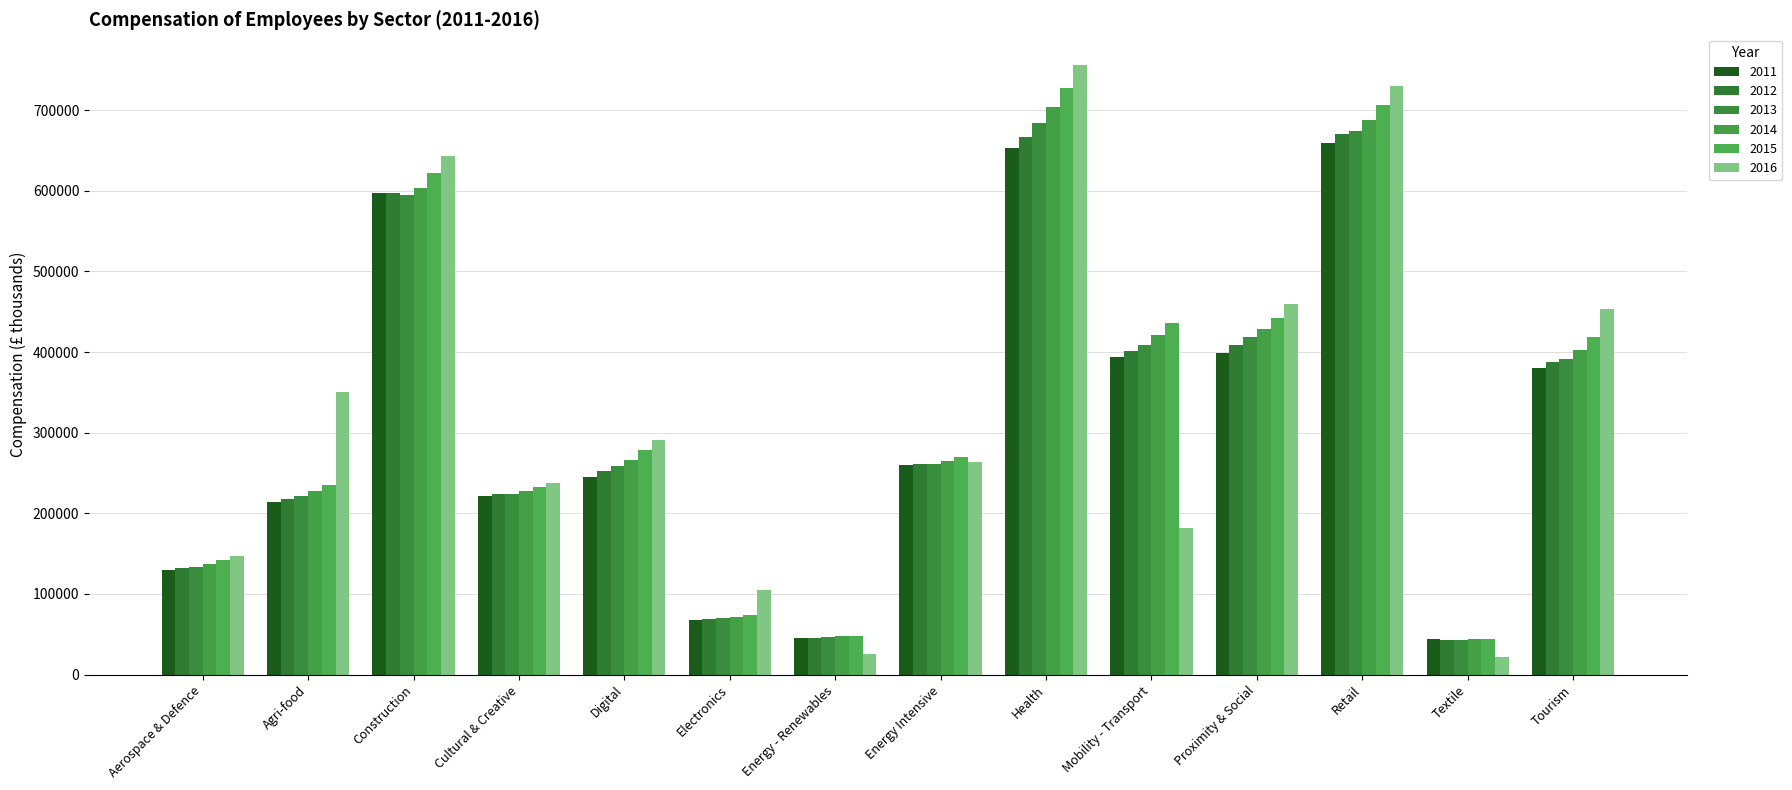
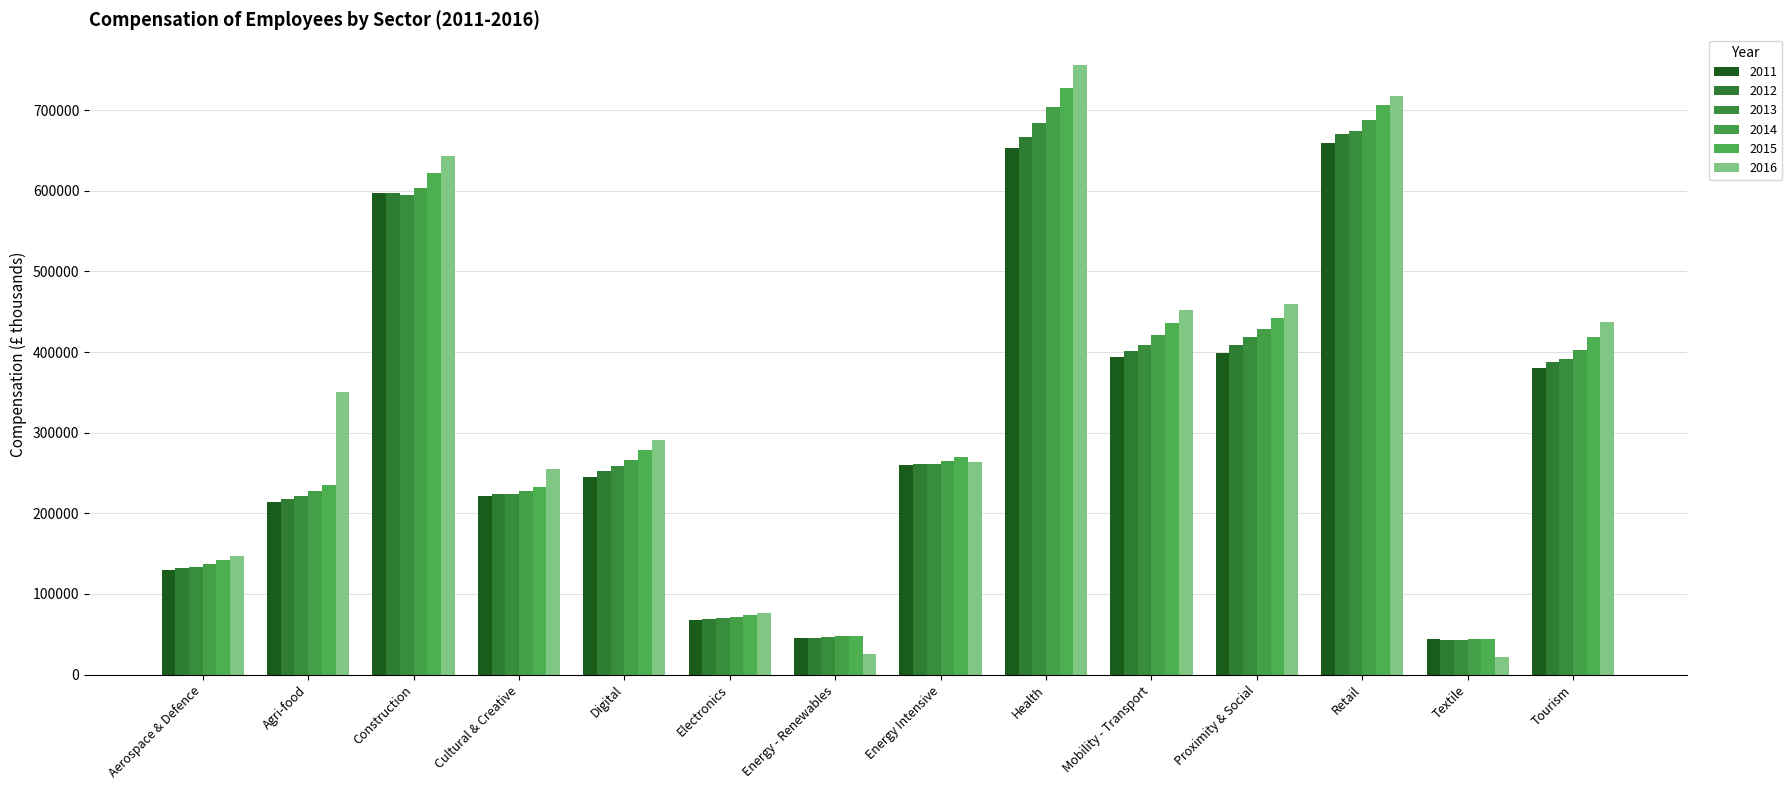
2016, Cultural & Creative: 240000 -> 250000
2016, Electronics: 100000 -> 80000
2016, Mobility - Transport: 180000 -> 450000
2016, Retail: 730000 -> 720000
2016, Tourism: 450000 -> 440000
